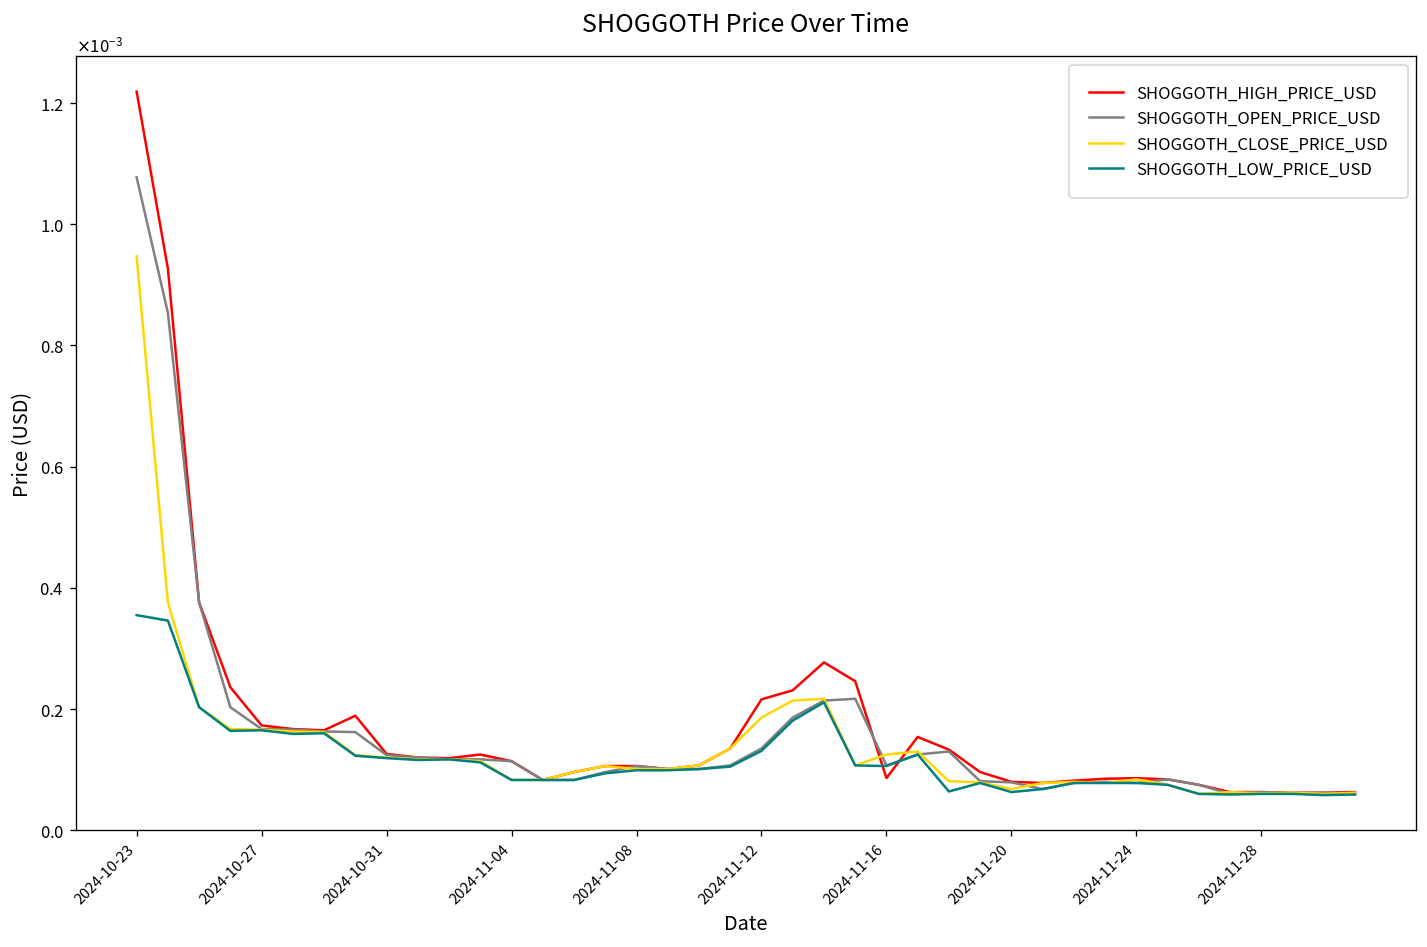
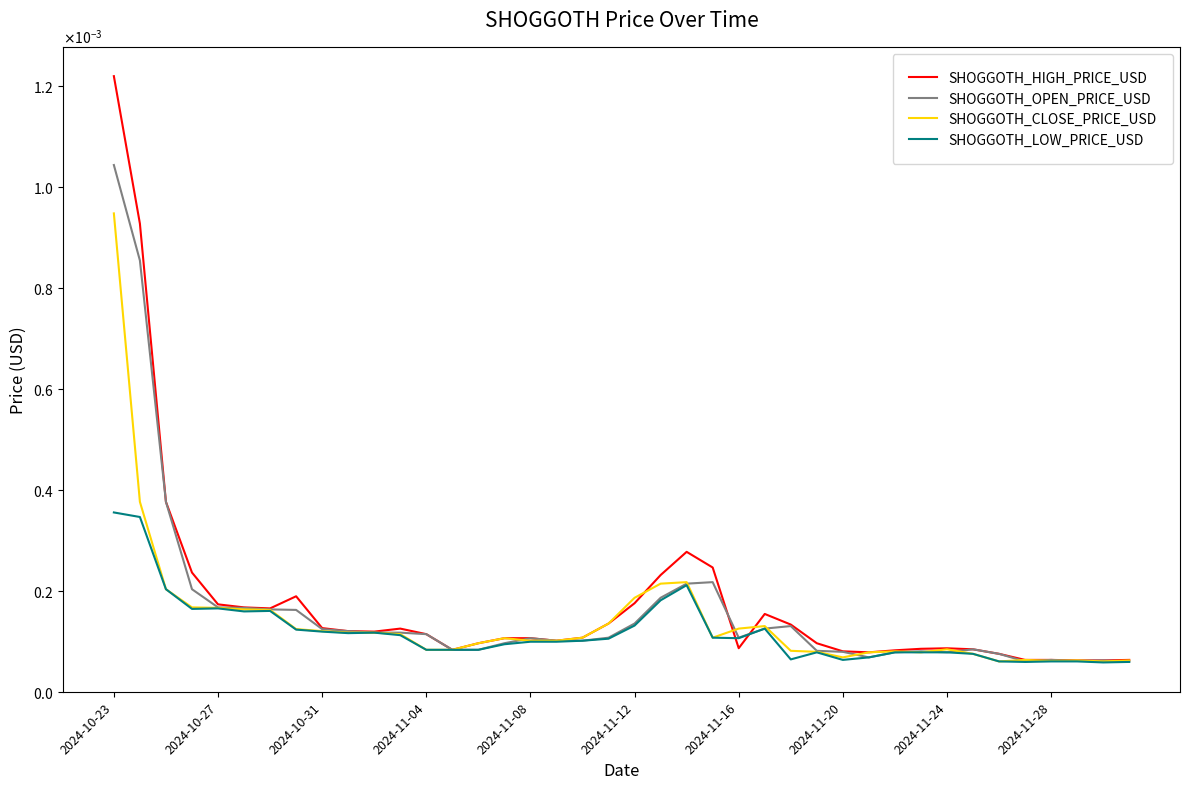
SHOGGOTH_OPEN_PRICE_USD, 2024-10-23: 0.00108 -> 0.00104
SHOGGOTH_HIGH_PRICE_USD, 2024-11-12: 0.00022 -> 0.00018
